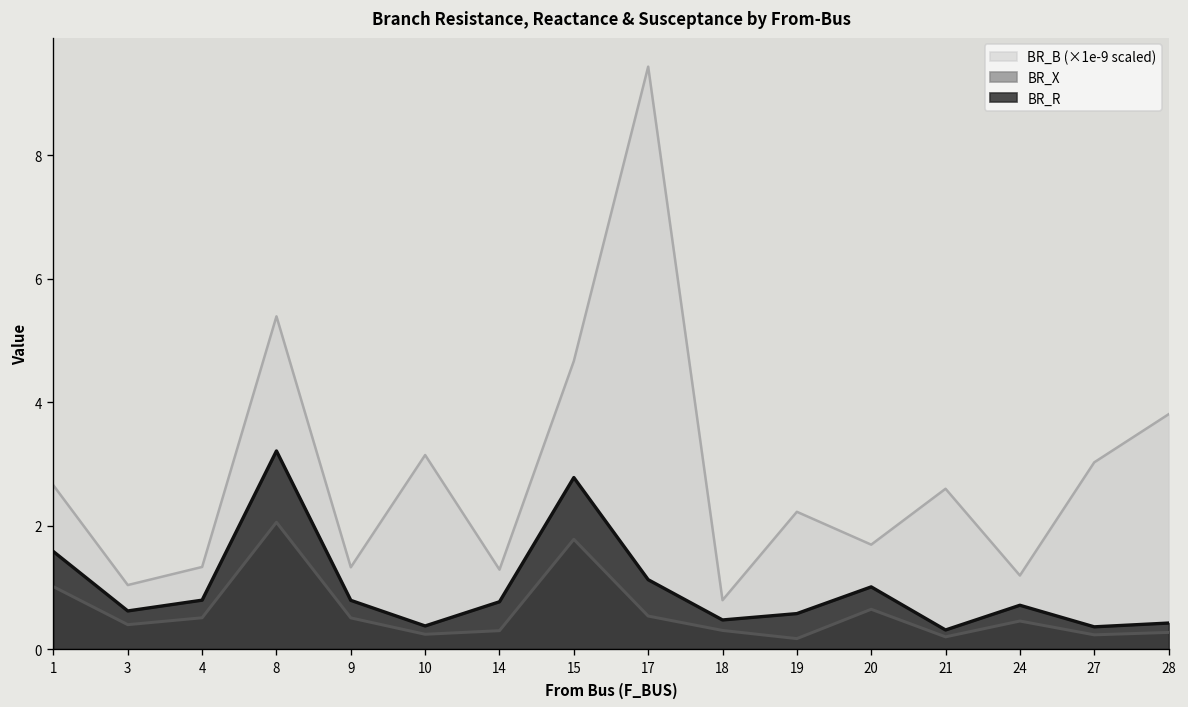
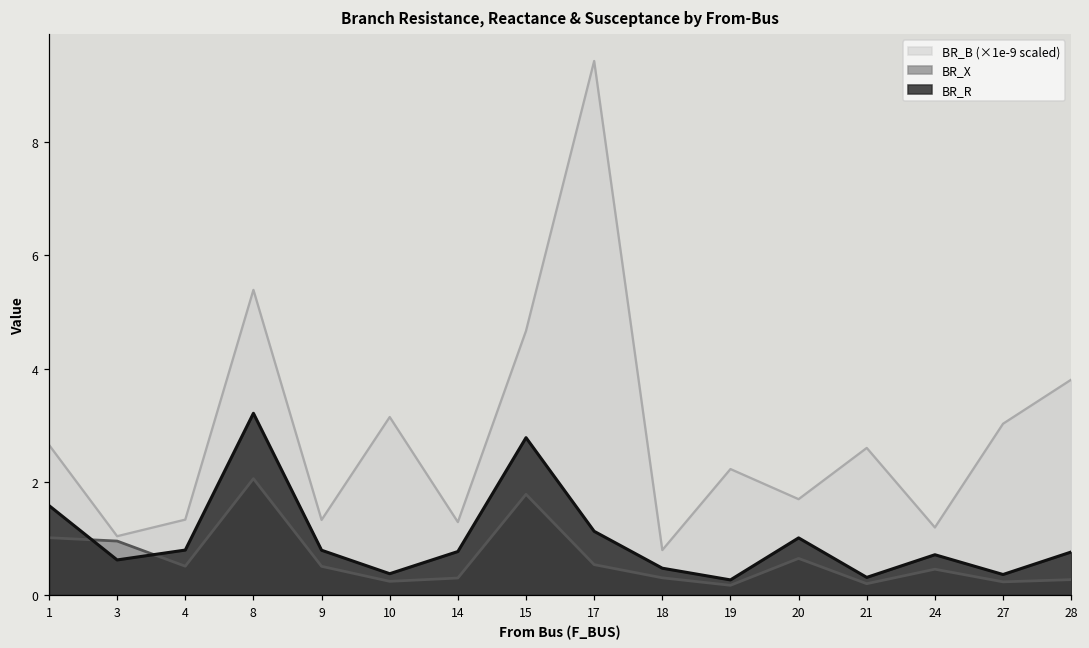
BR_X, 3: 0.4 -> 1.0
BR_R, 19: 0.6 -> 0.3
BR_R, 28: 0.4 -> 0.8
